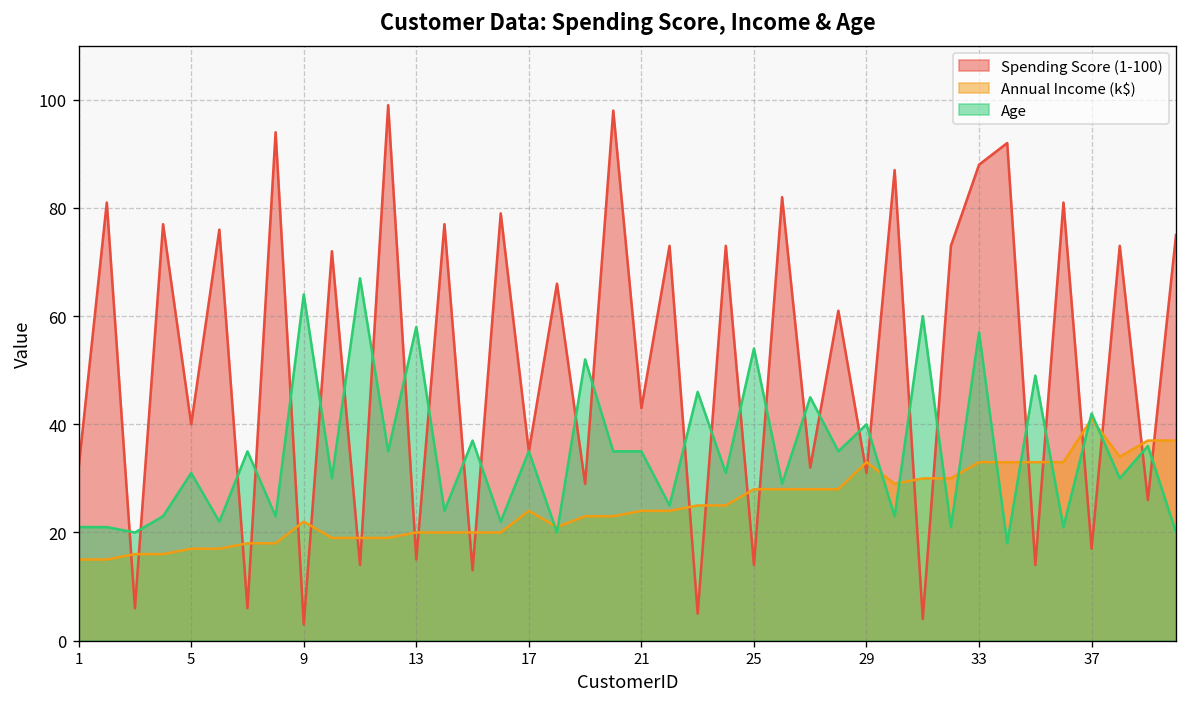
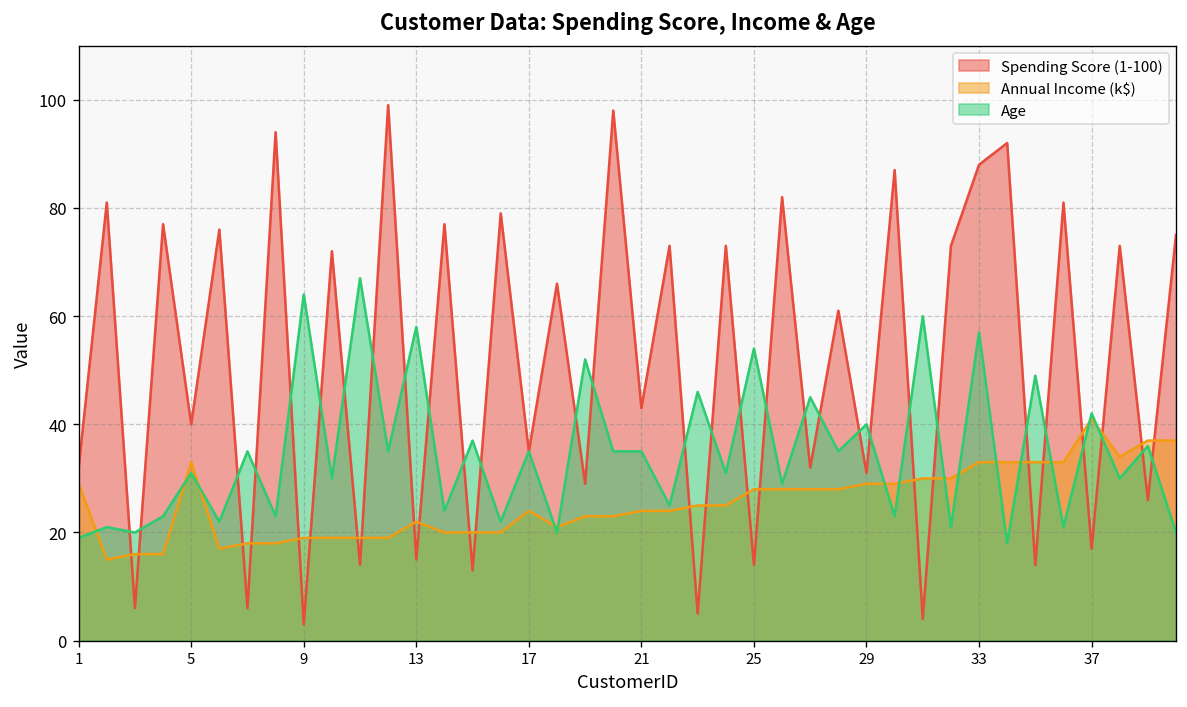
Annual Income (k$), 1: 15 -> 29
Age, 1: 21 -> 19
Annual Income (k$), 5: 17 -> 33
Annual Income (k$), 9: 22 -> 19
Annual Income (k$), 13: 20 -> 22
Annual Income (k$), 29: 33 -> 29
